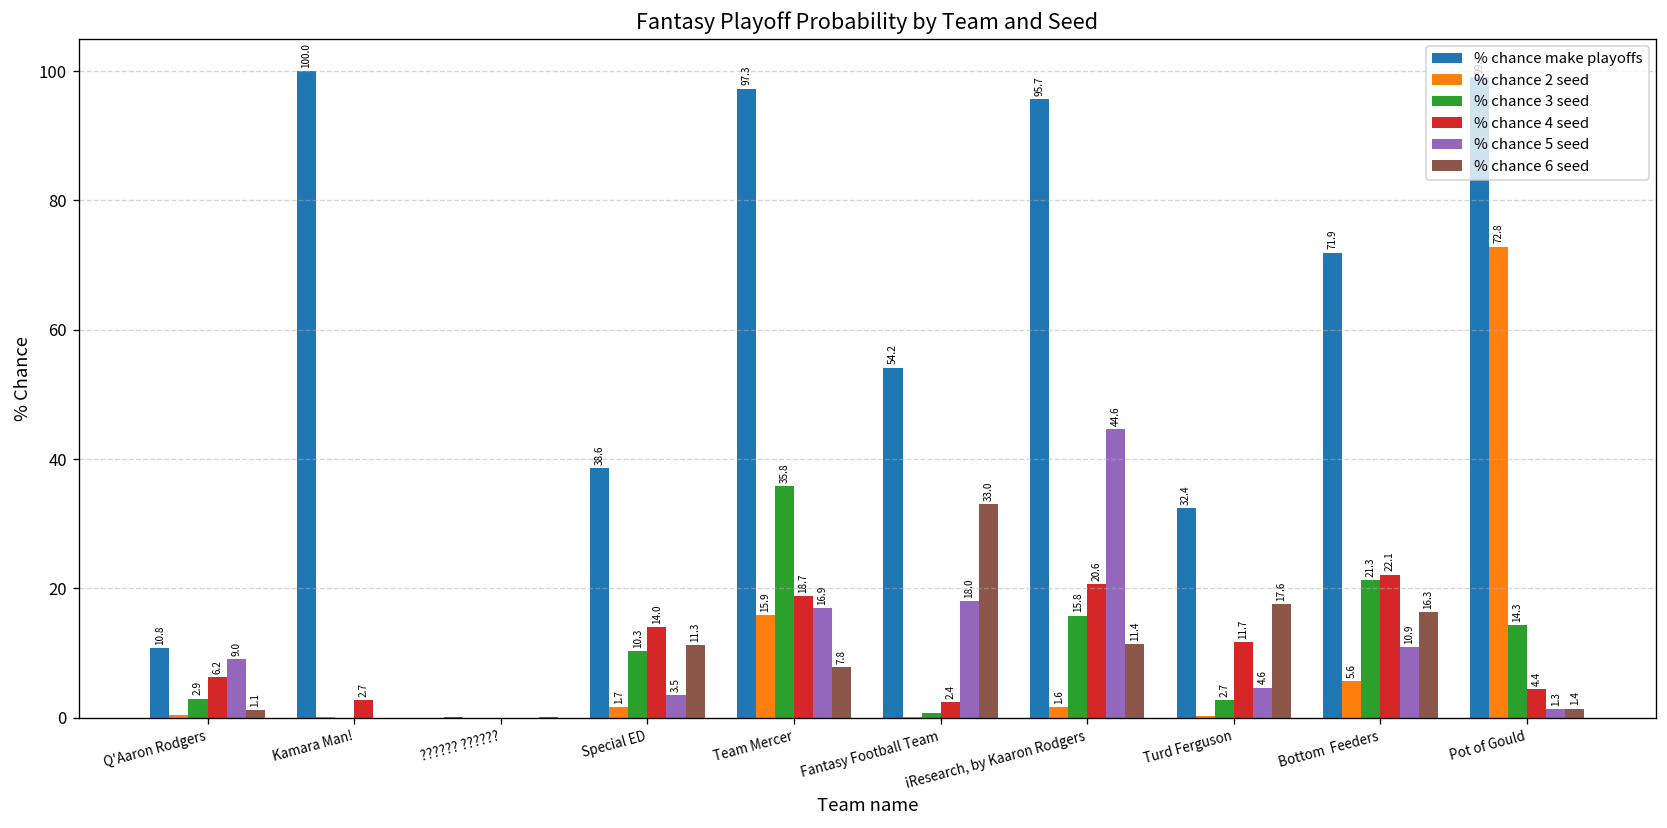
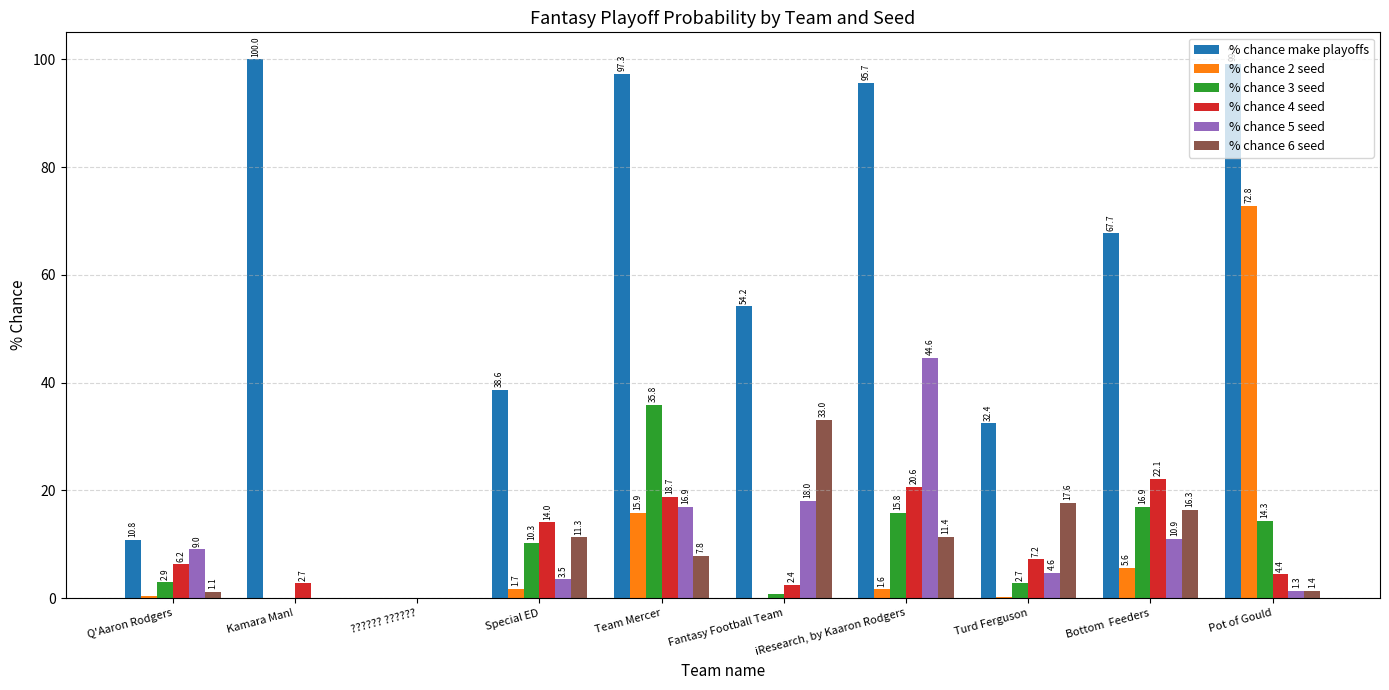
% chance 4 seed, Turd Ferguson: 11.7 -> 7.2
% chance make playoffs, Bottom Feeders: 71.9 -> 67.7
% chance 3 seed, Bottom Feeders: 21.3 -> 16.9
